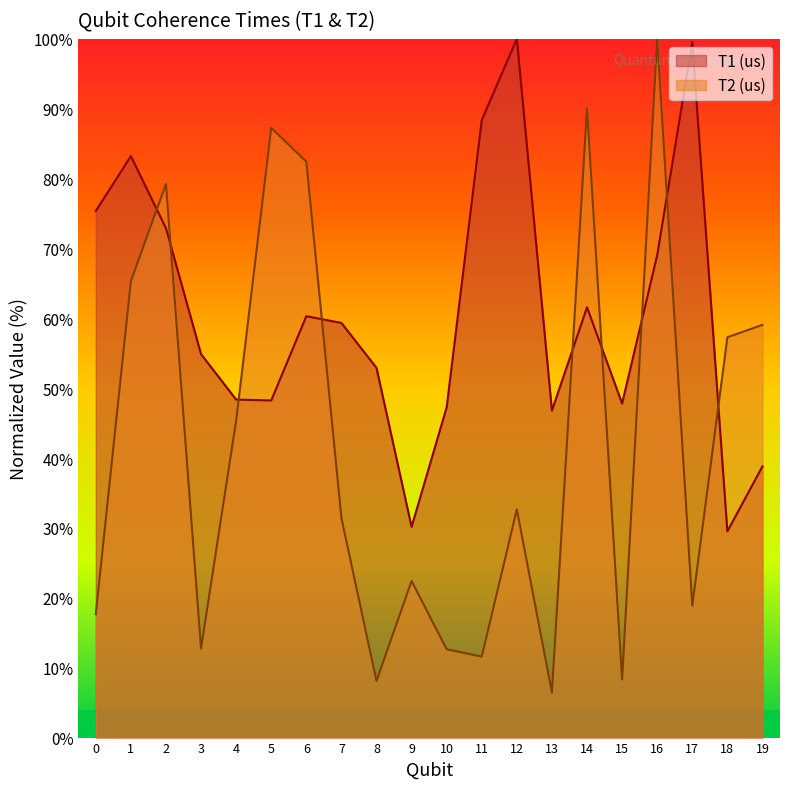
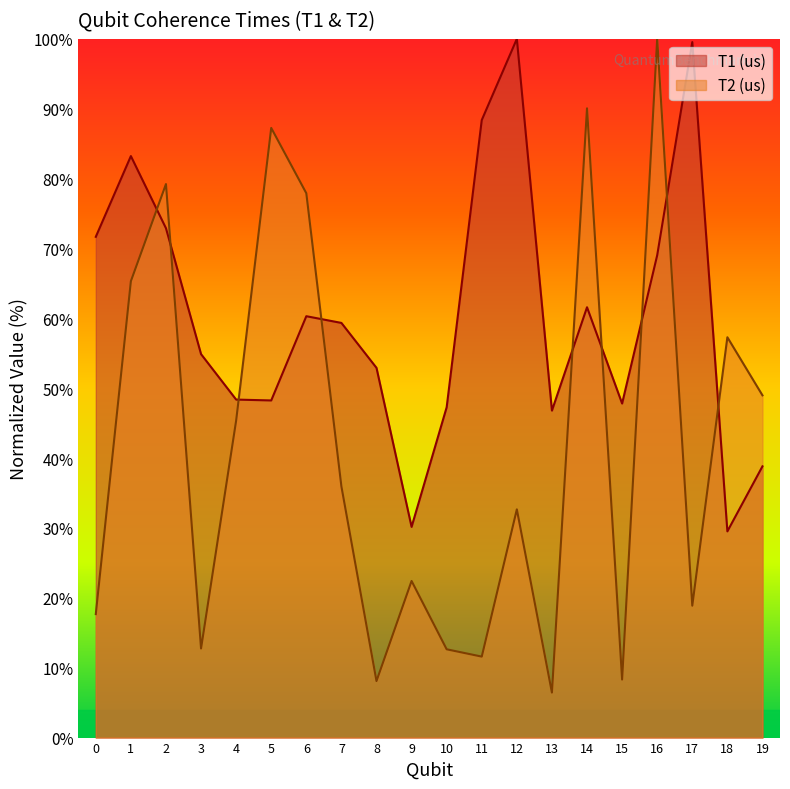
T1 (us), 0: 75% -> 72%
T2 (us), 6: 82% -> 78%
T2 (us), 7: 31% -> 36%
T2 (us), 19: 59% -> 49%
